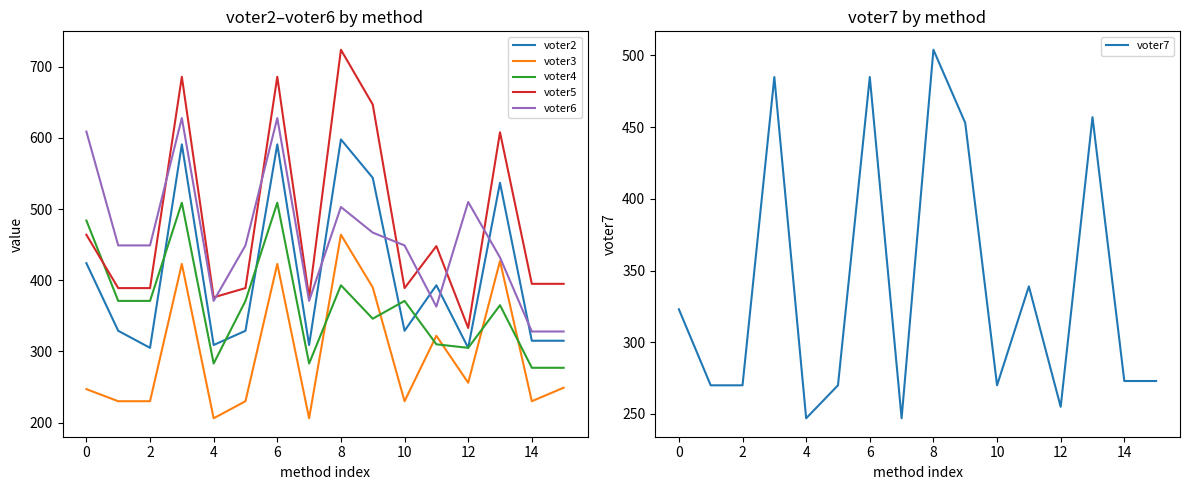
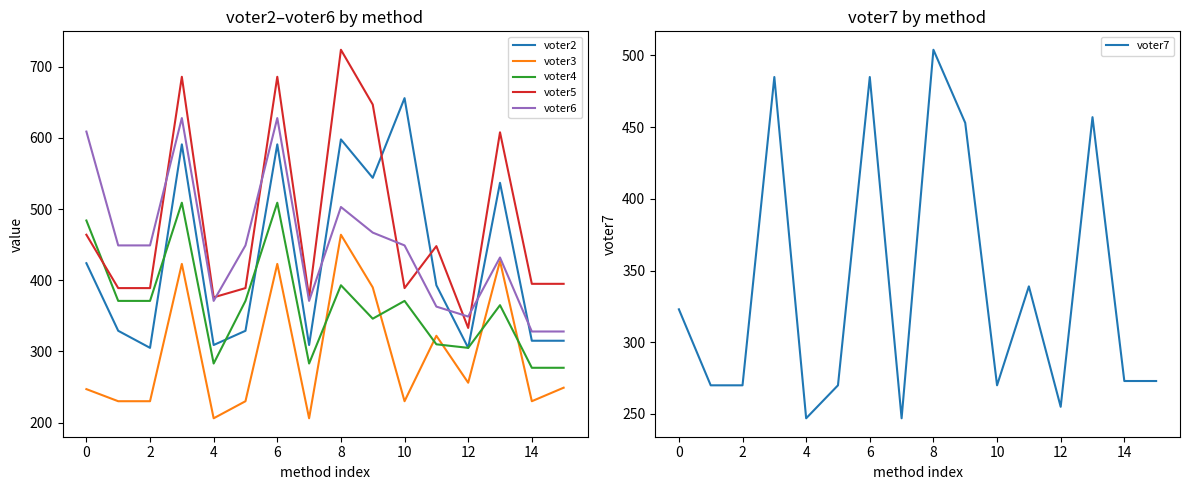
voter2–voter6 by method, voter2, 10: 330 -> 660
voter2–voter6 by method, voter6, 12: 510 -> 350
